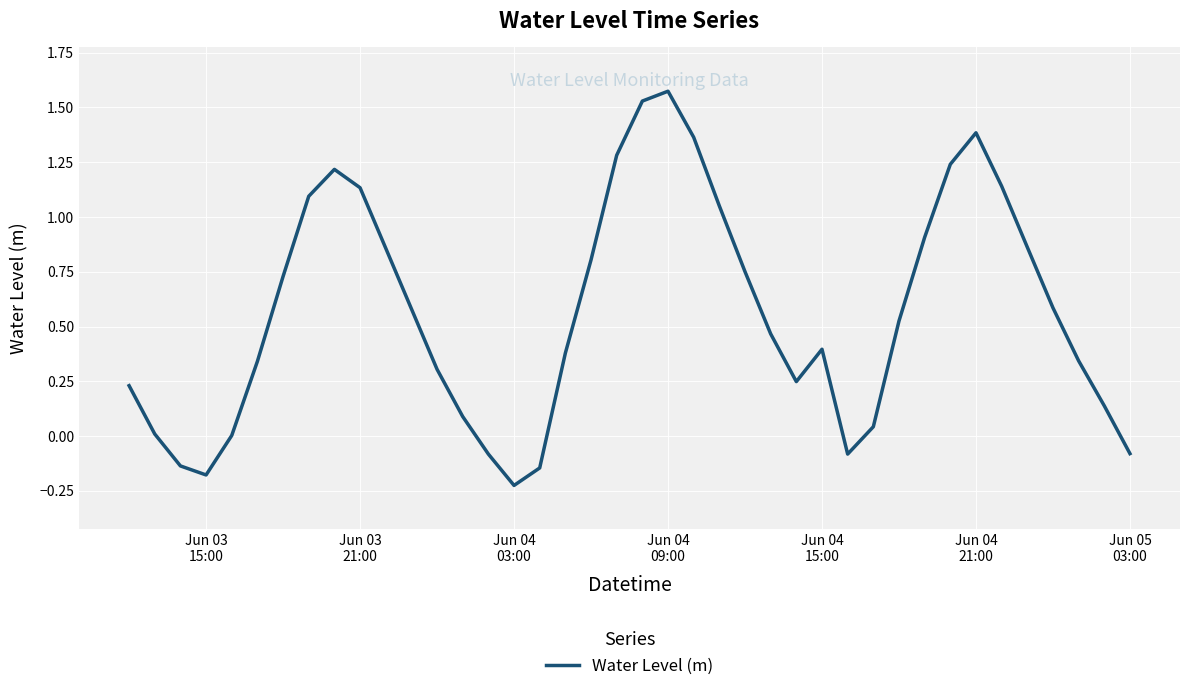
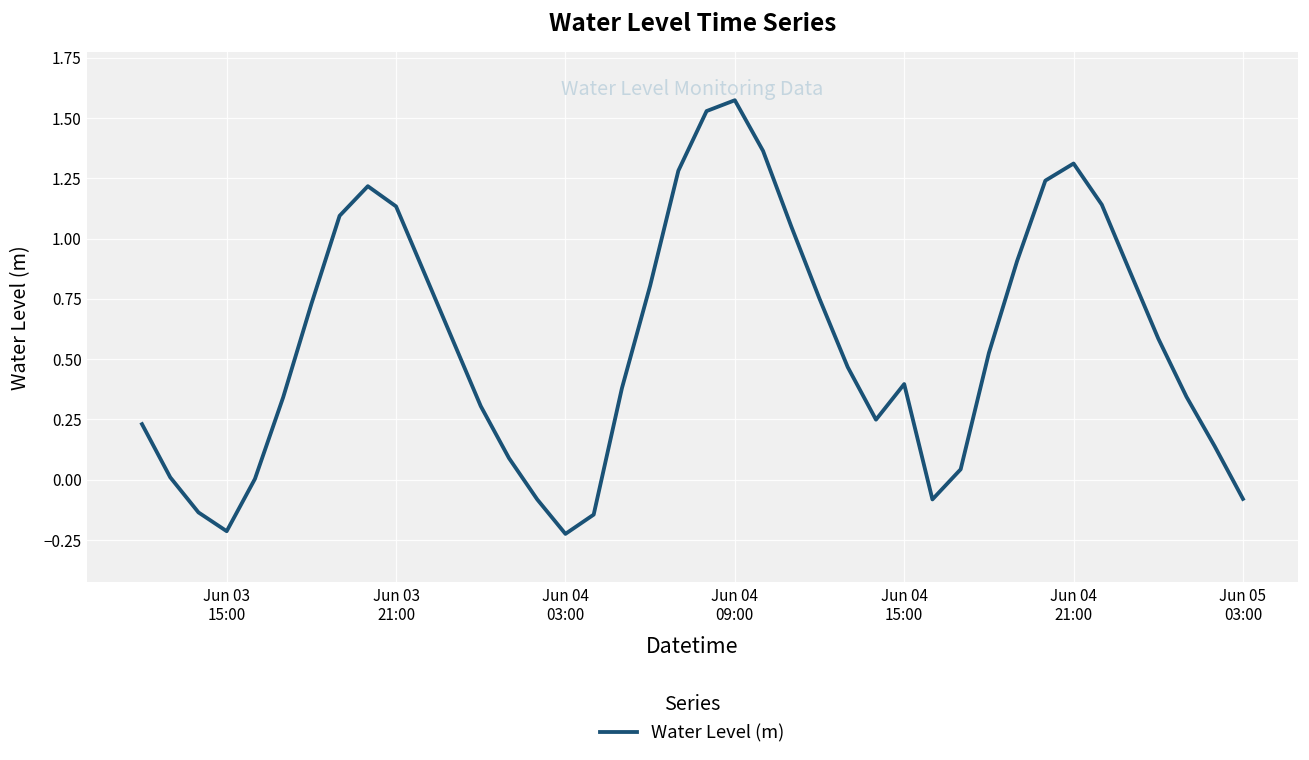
Jun 03 15:00: -0.18 -> -0.21
Jun 04 21:00: 1.38 -> 1.31
